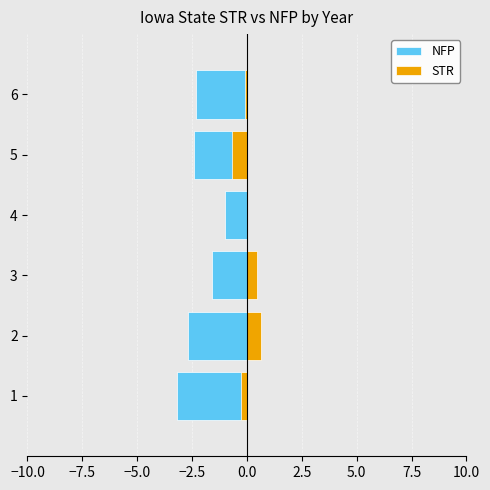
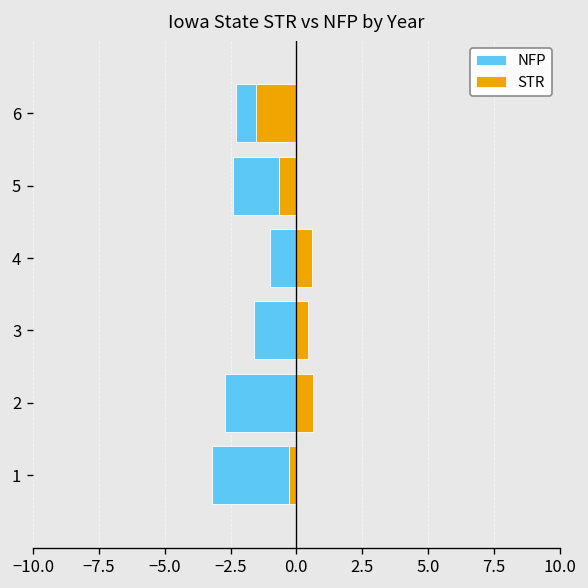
STR, 6: -0.1 -> -1.6
STR, 4: 0.0 -> 0.6
